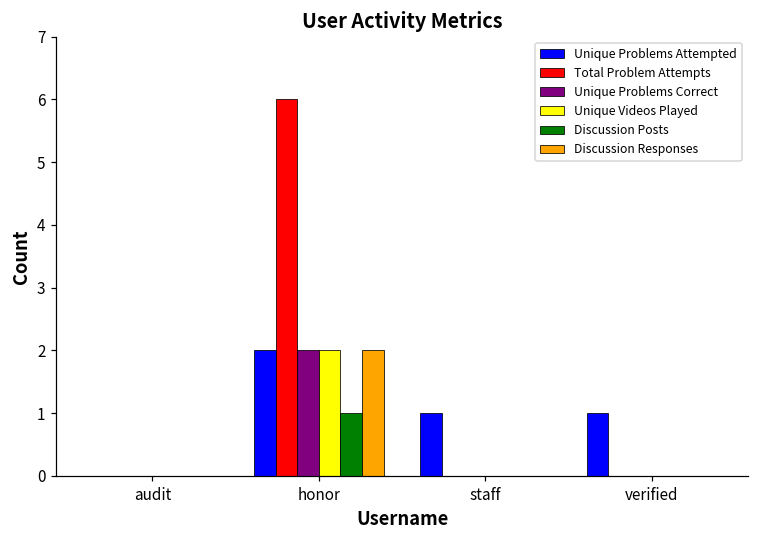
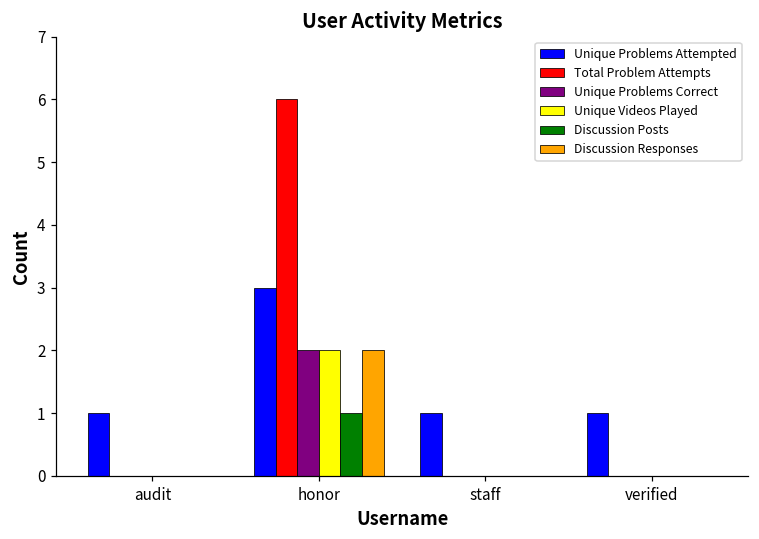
Unique Problems Attempted, audit: 0 -> 1
Unique Problems Attempted, honor: 2 -> 3
